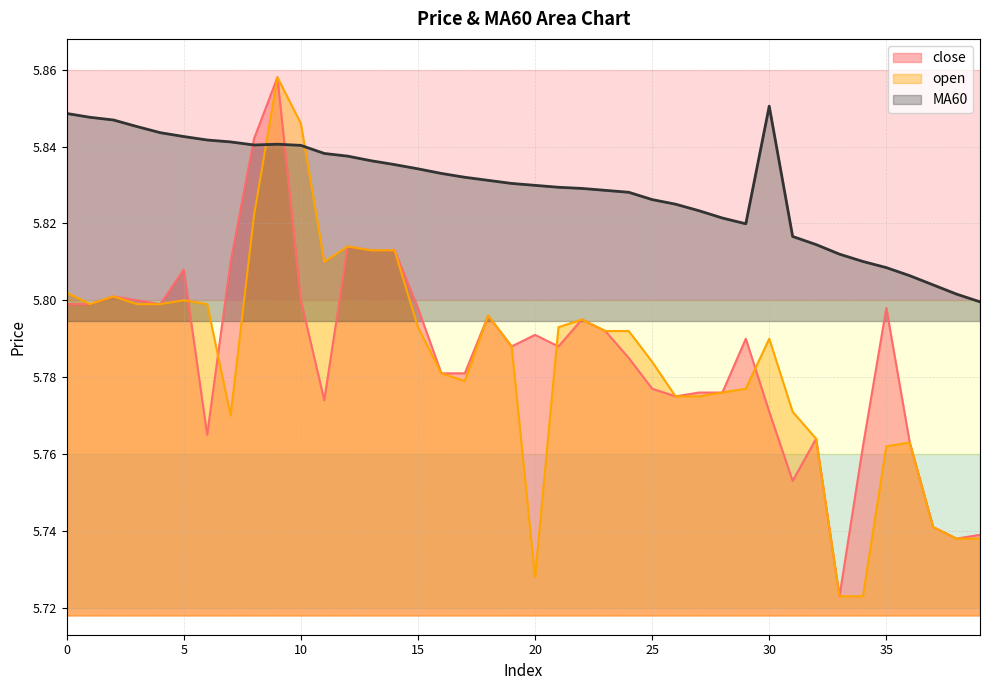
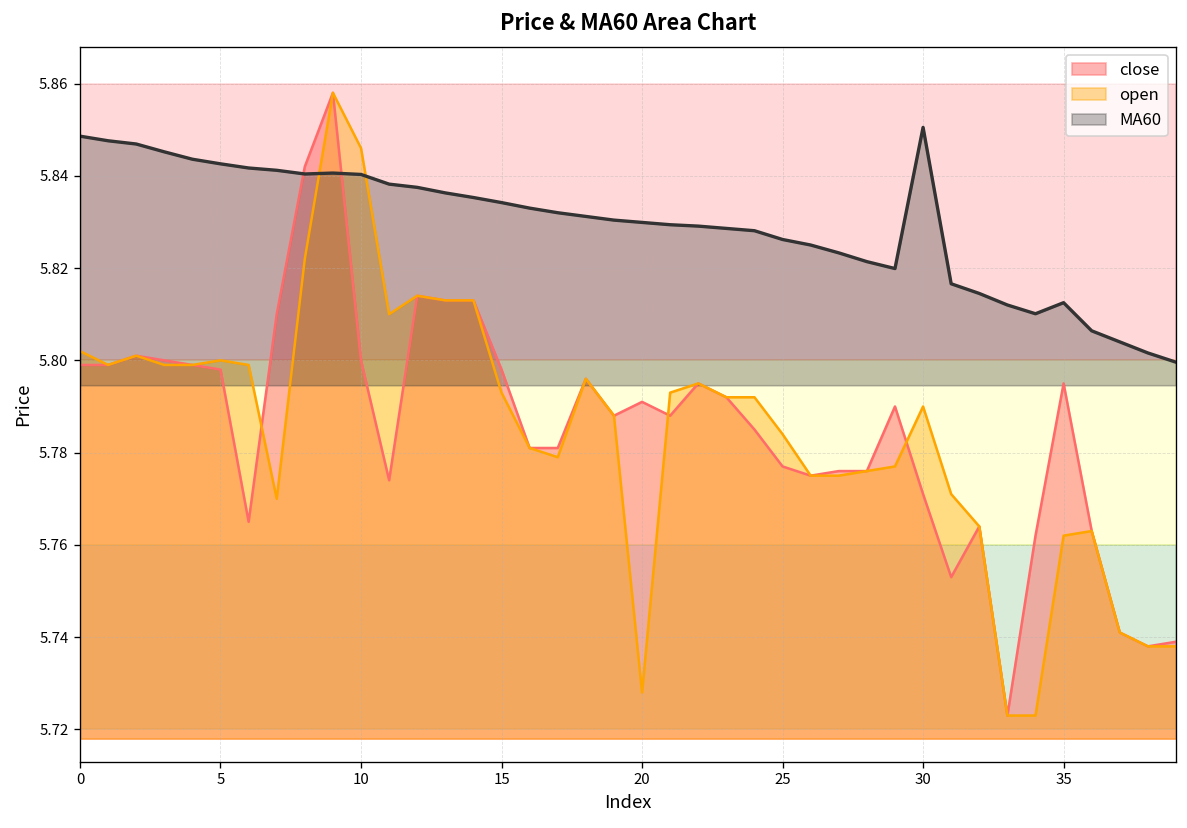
close, 5: 5.808 -> 5.798
close, 35: 5.798 -> 5.795
MA60, 35: 5.809 -> 5.813
